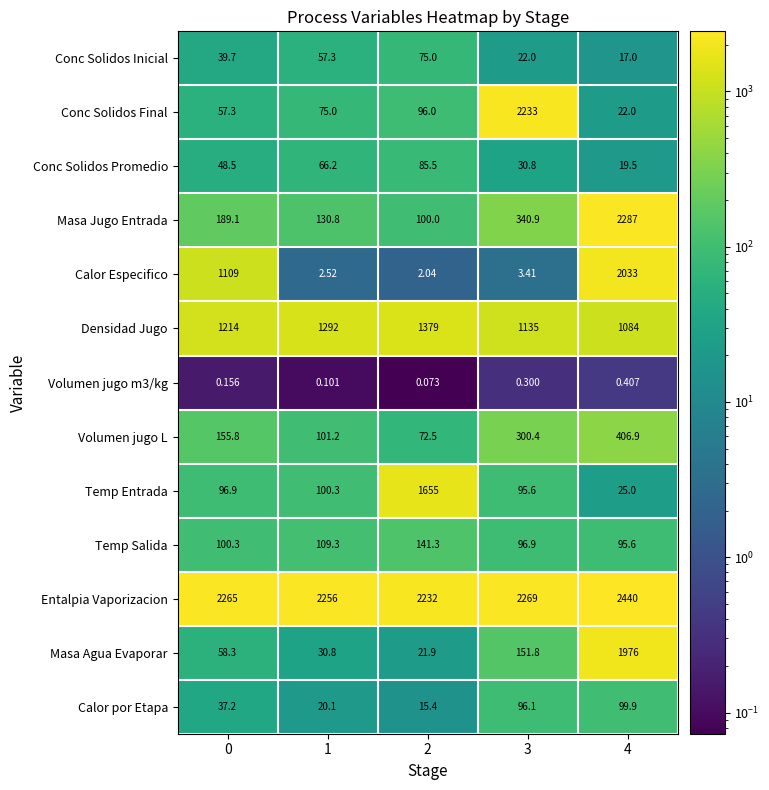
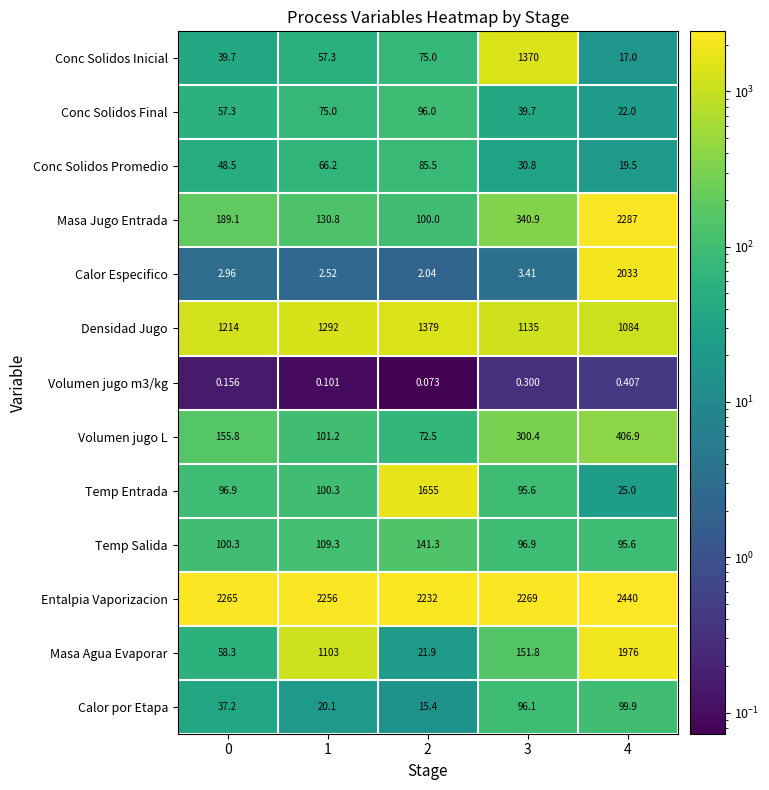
Conc Solidos Inicial, 3: 22.0 -> 1370
Conc Solidos Final, 3: 2233 -> 39.7
Calor Especifico, 0: 1109 -> 2.96
Masa Agua Evaporar, 1: 30.8 -> 1103
